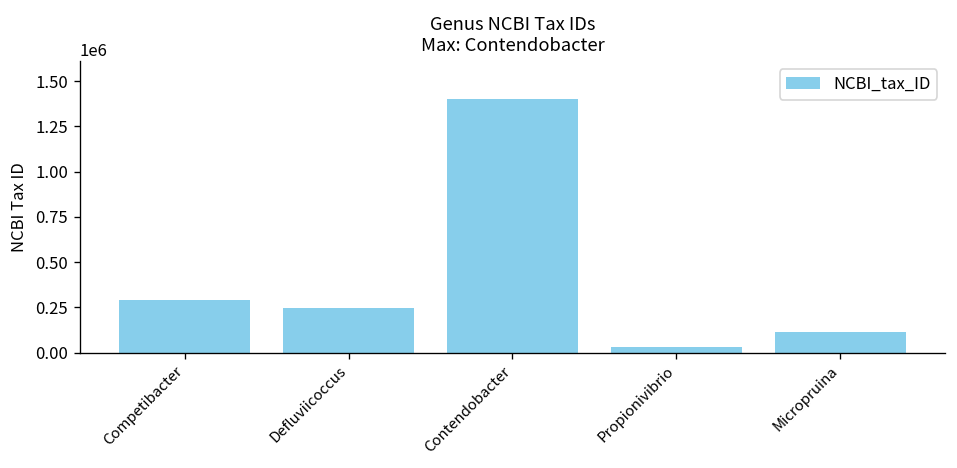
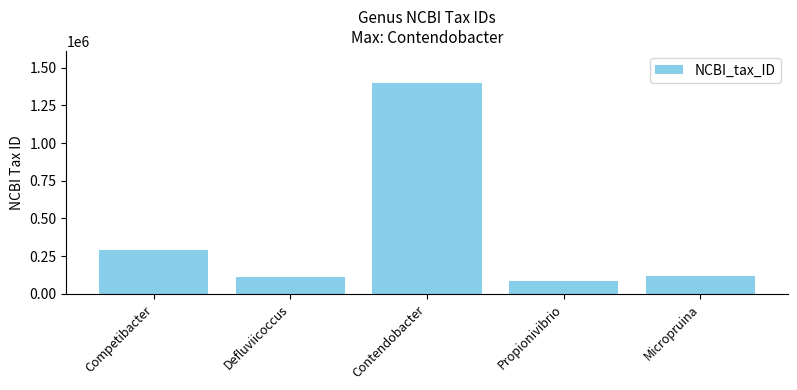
Defluviicoccus: 250000 -> 110000
Propionivibrio: 30000 -> 80000
